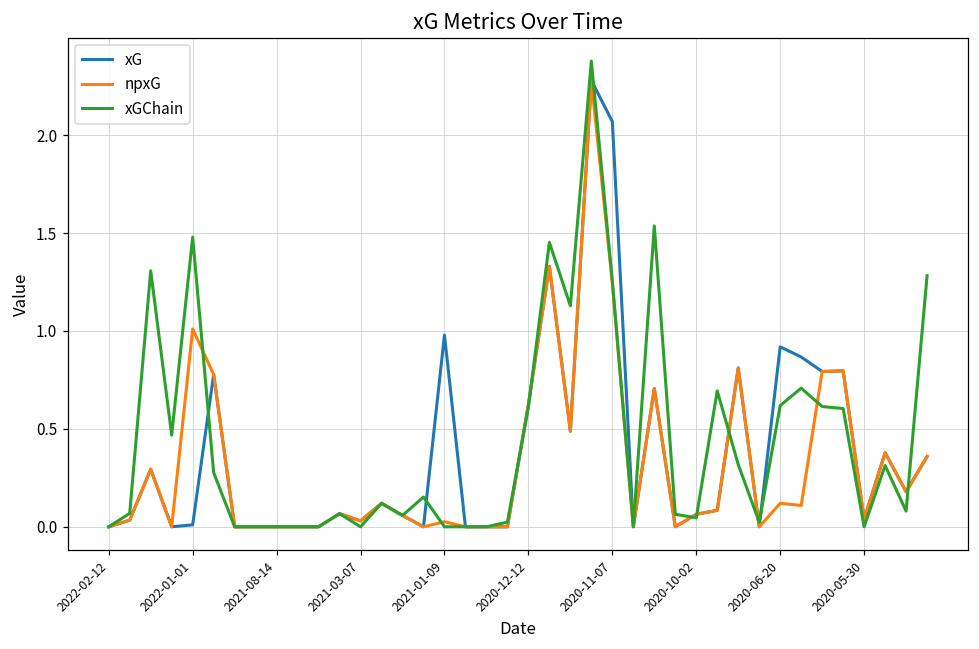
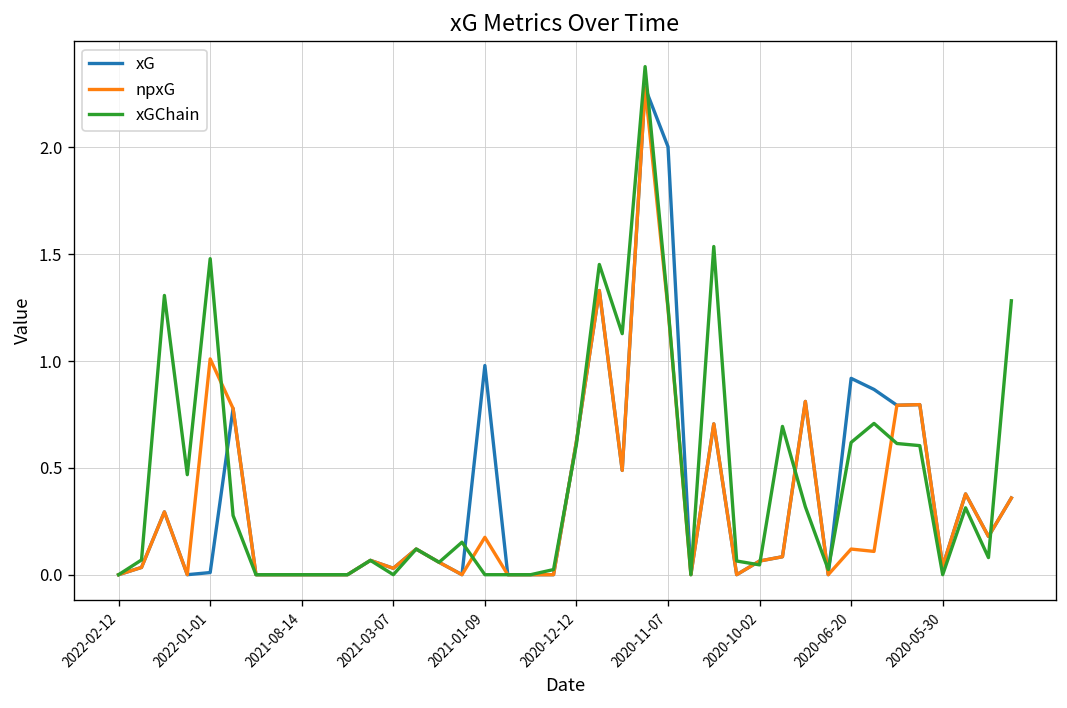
npxG, 2021-01-09: 0.03 -> 0.18
xG, 2020-11-07: 2.07 -> 2.00
